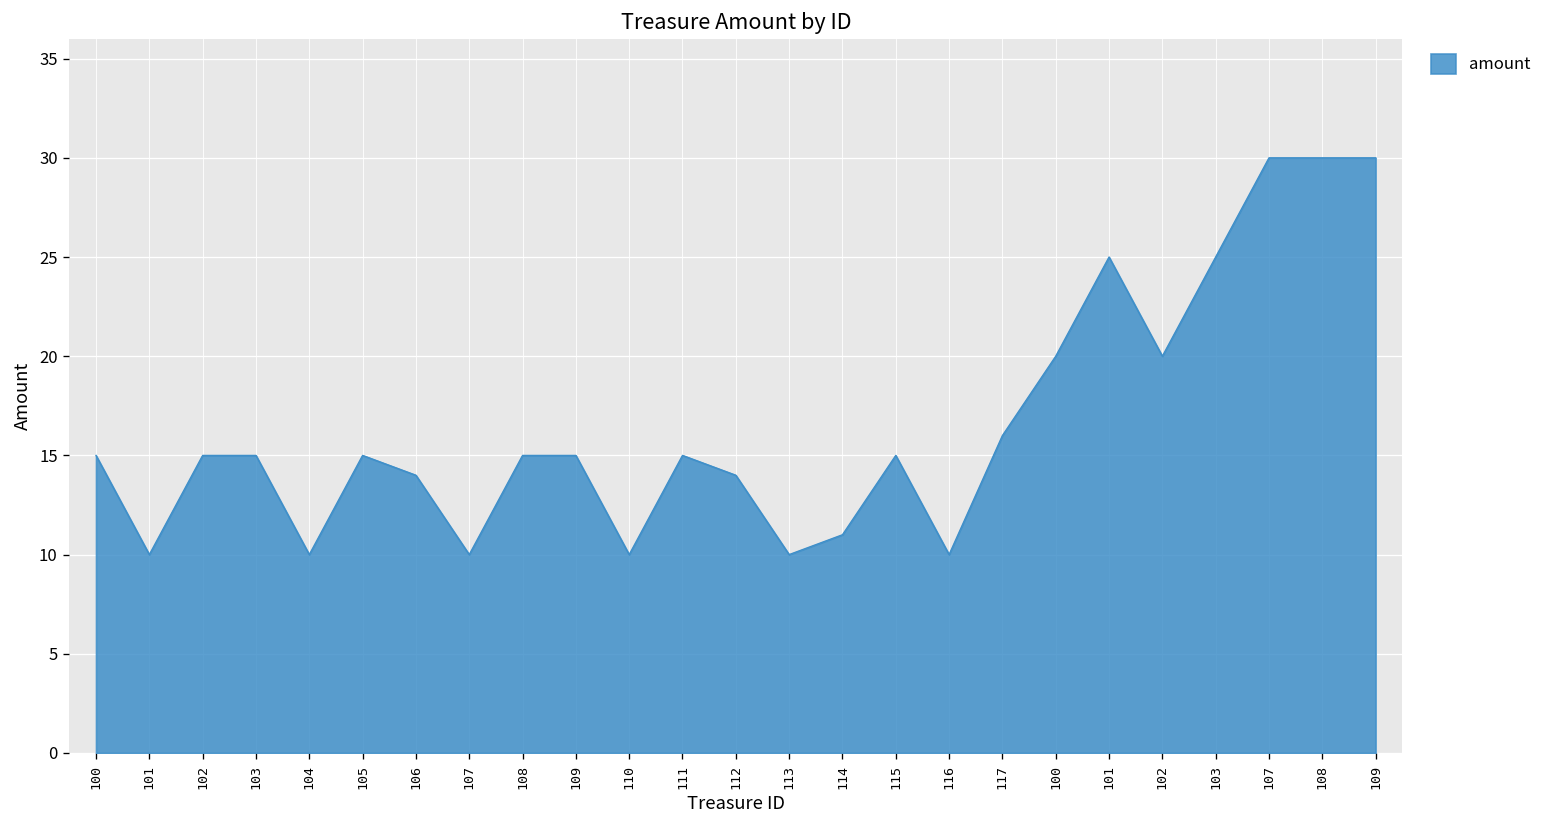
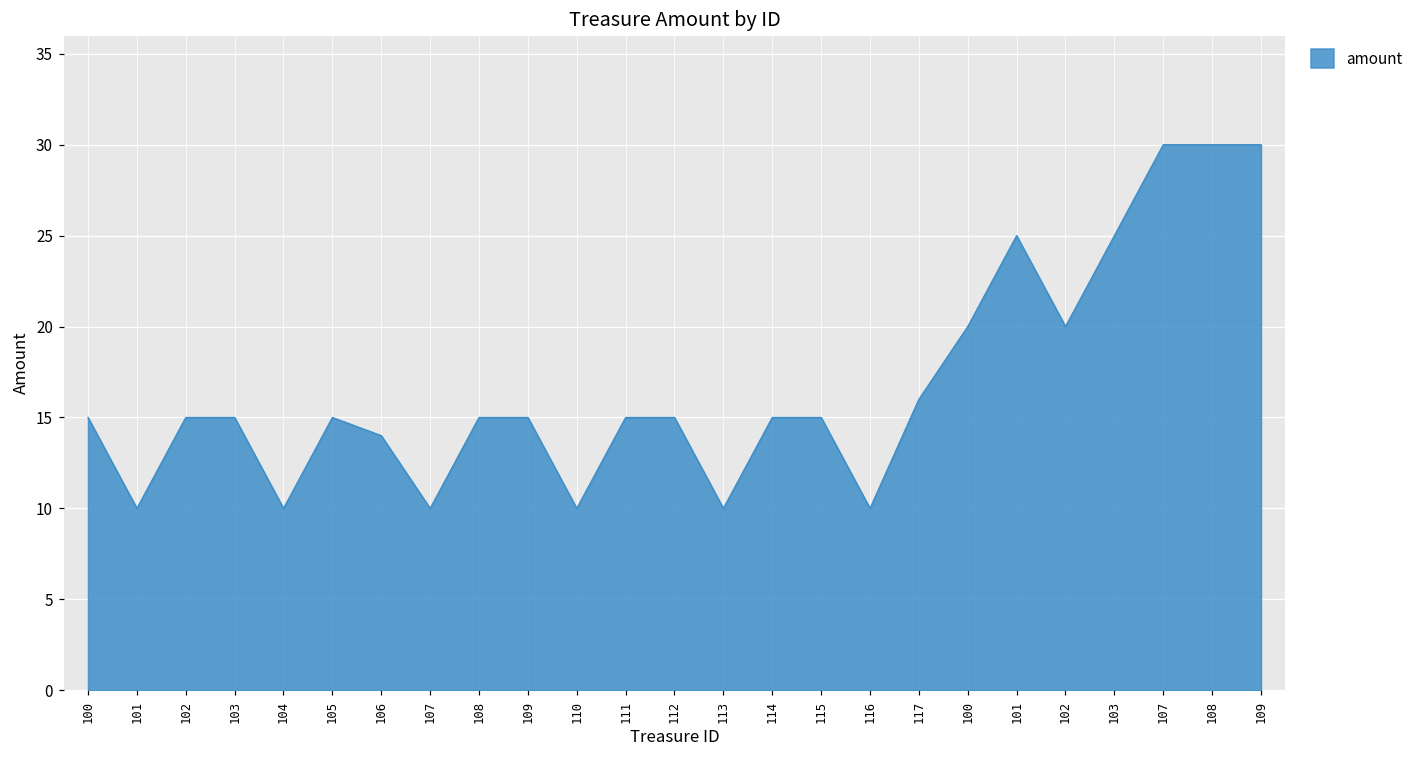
112: 14 -> 15
114: 11 -> 15
